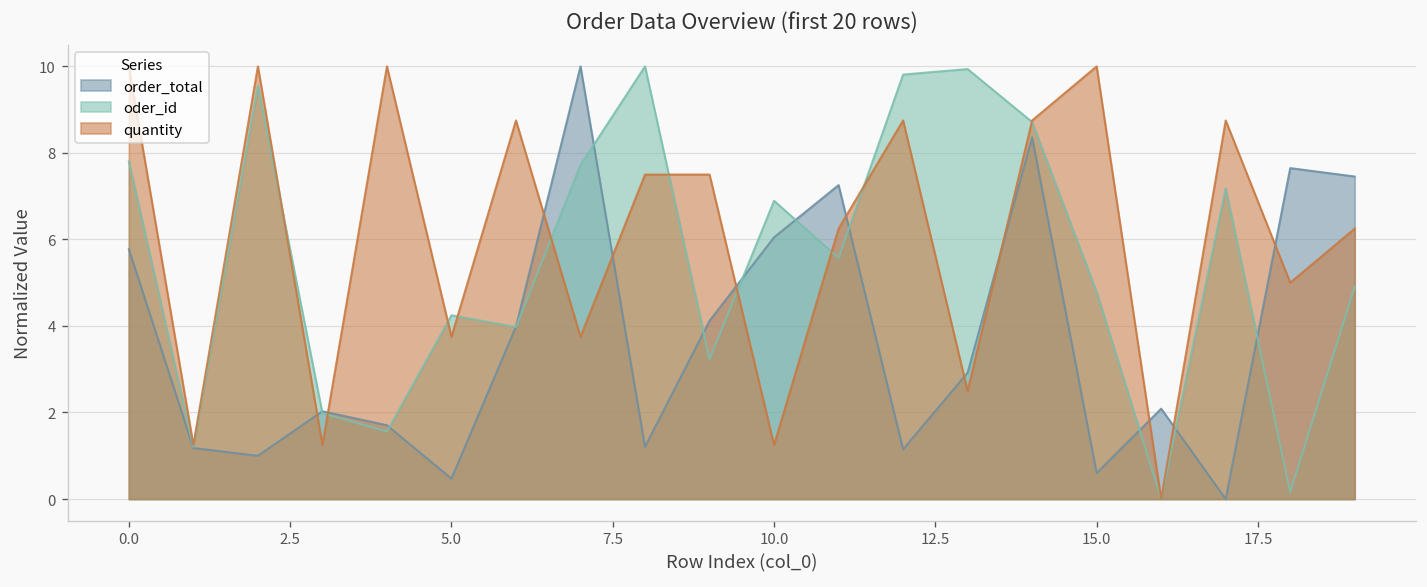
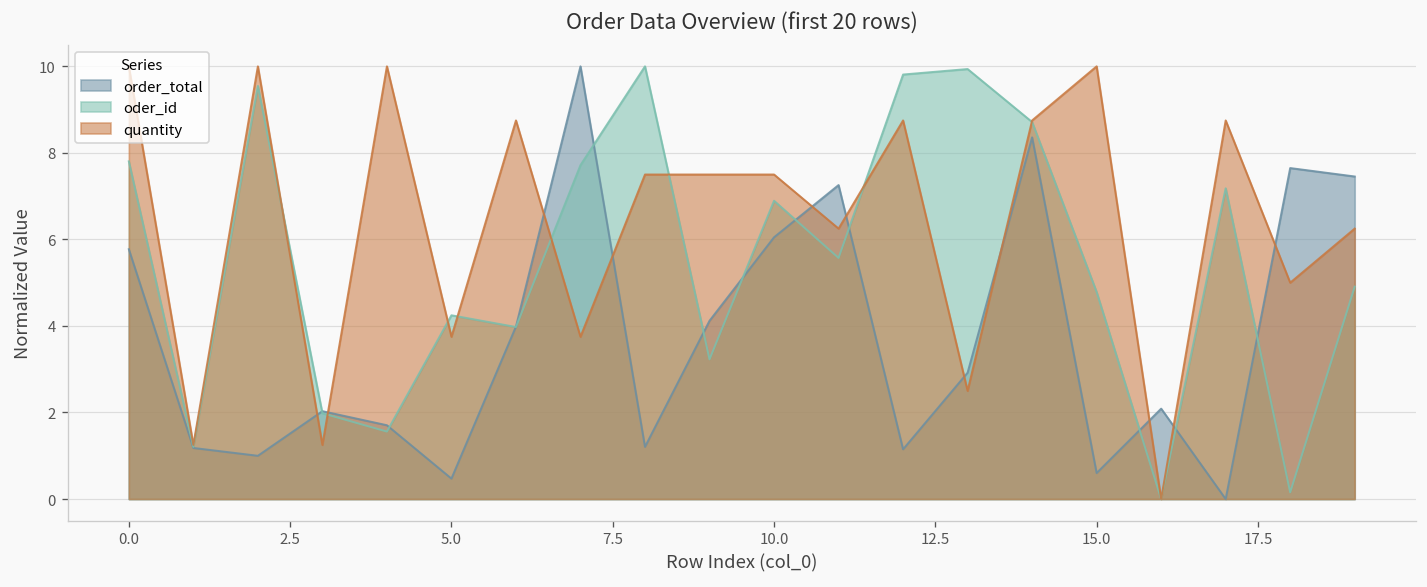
quantity, 10.0: 1.3 -> 7.5
